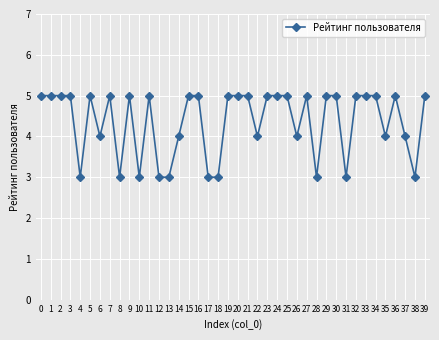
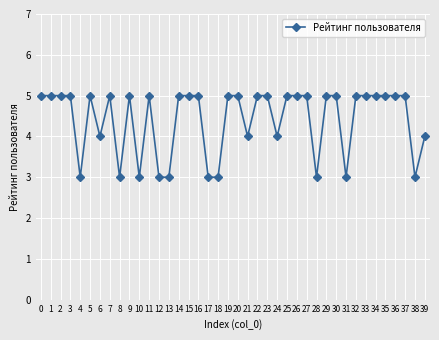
14: 4 -> 5
21: 5 -> 4
22: 4 -> 5
24: 5 -> 4
26: 4 -> 5
35: 4 -> 5
37: 4 -> 5
39: 5 -> 4
